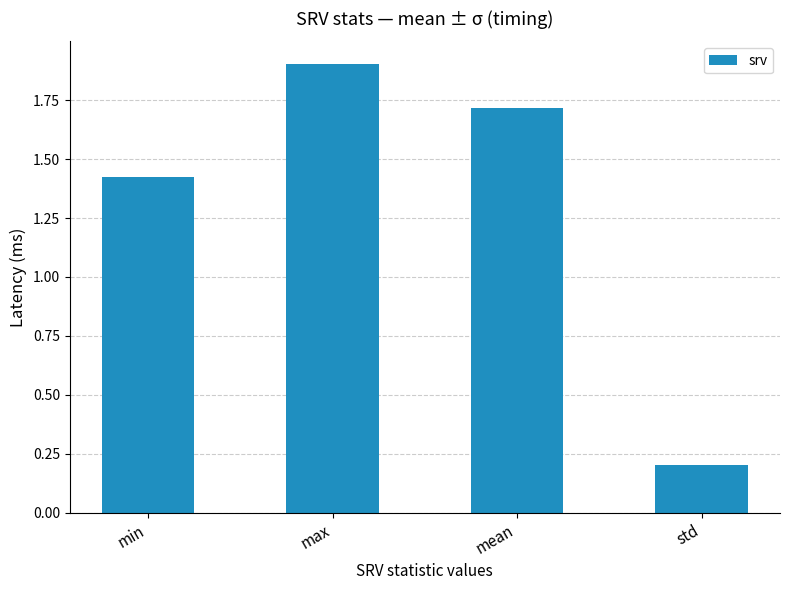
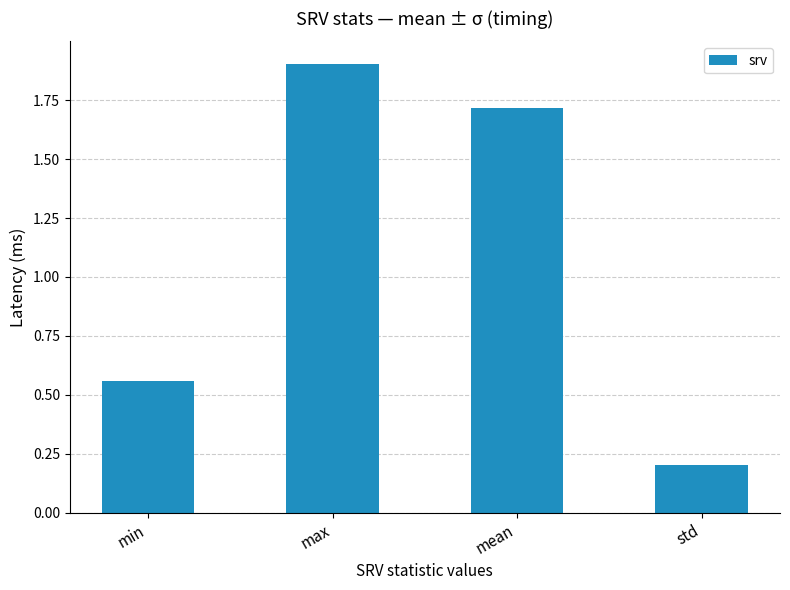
min: 1.42 -> 0.56
